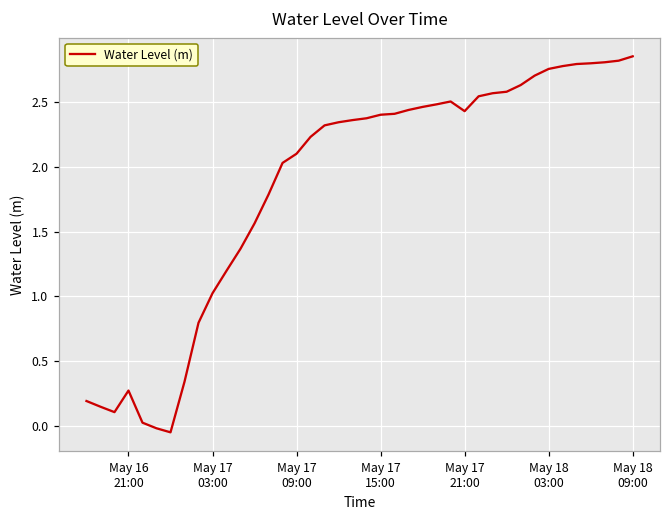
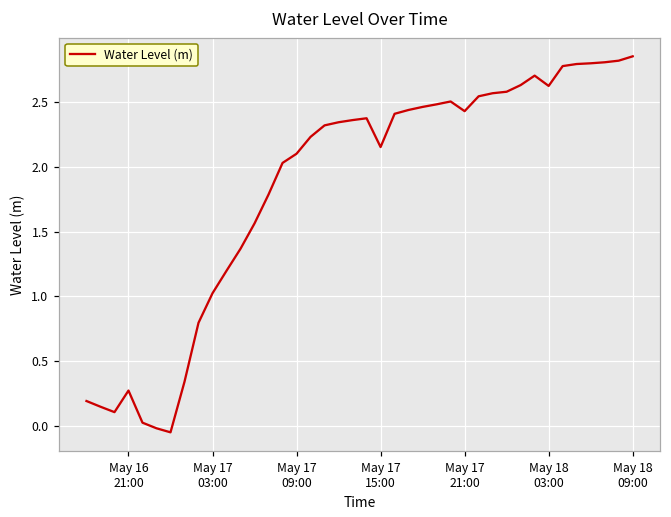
May 17 15:00: 2.40 -> 2.15
May 18 03:00: 2.76 -> 2.62
